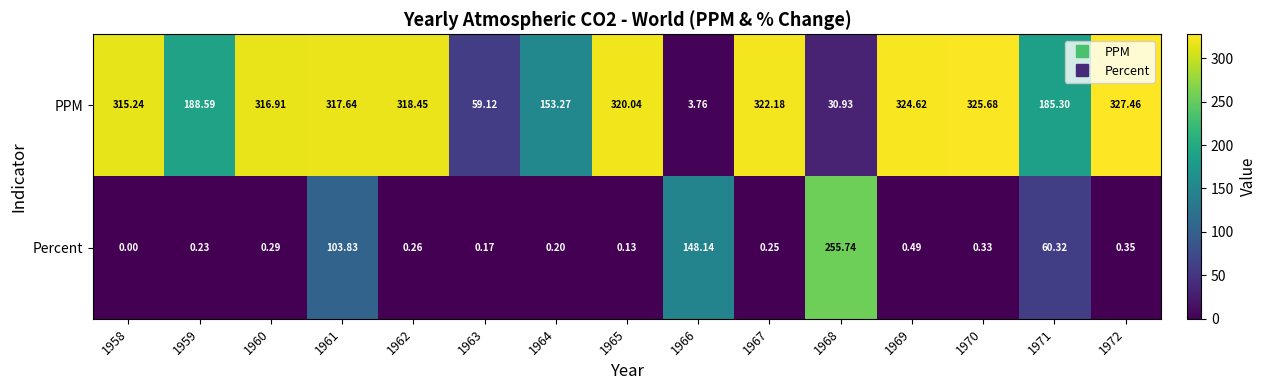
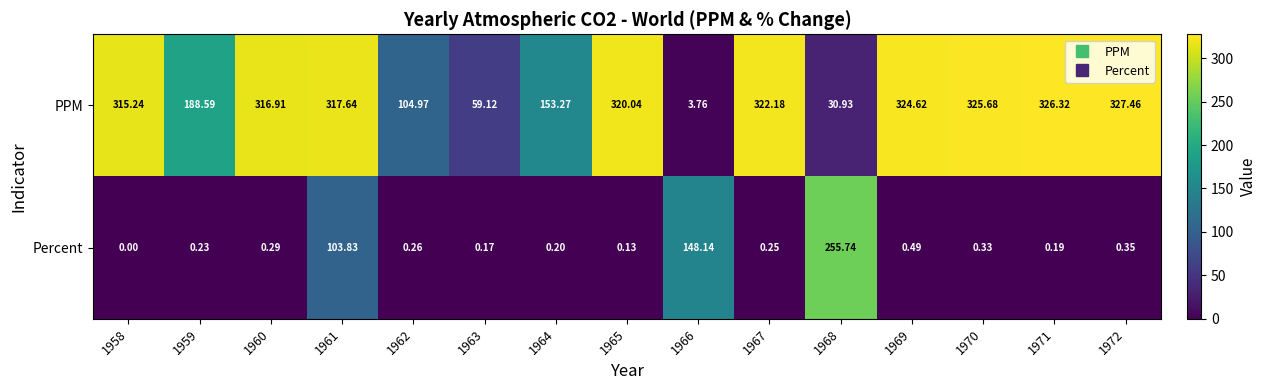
PPM, 1962: 318.45 -> 104.97
PPM, 1971: 185.30 -> 326.32
Percent, 1971: 60.32 -> 0.19
